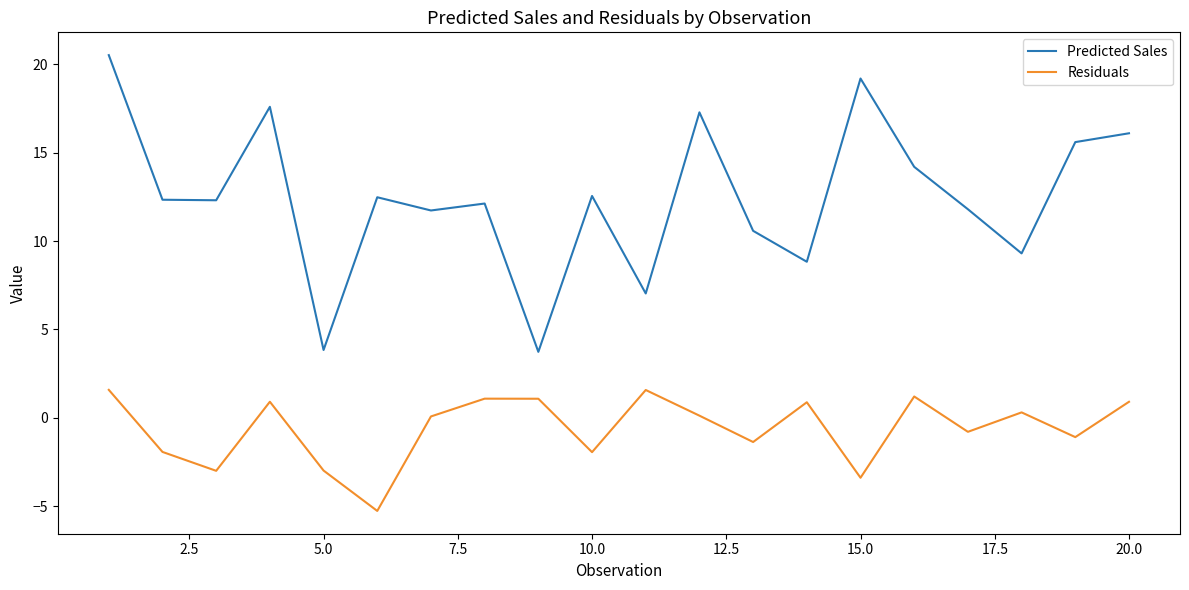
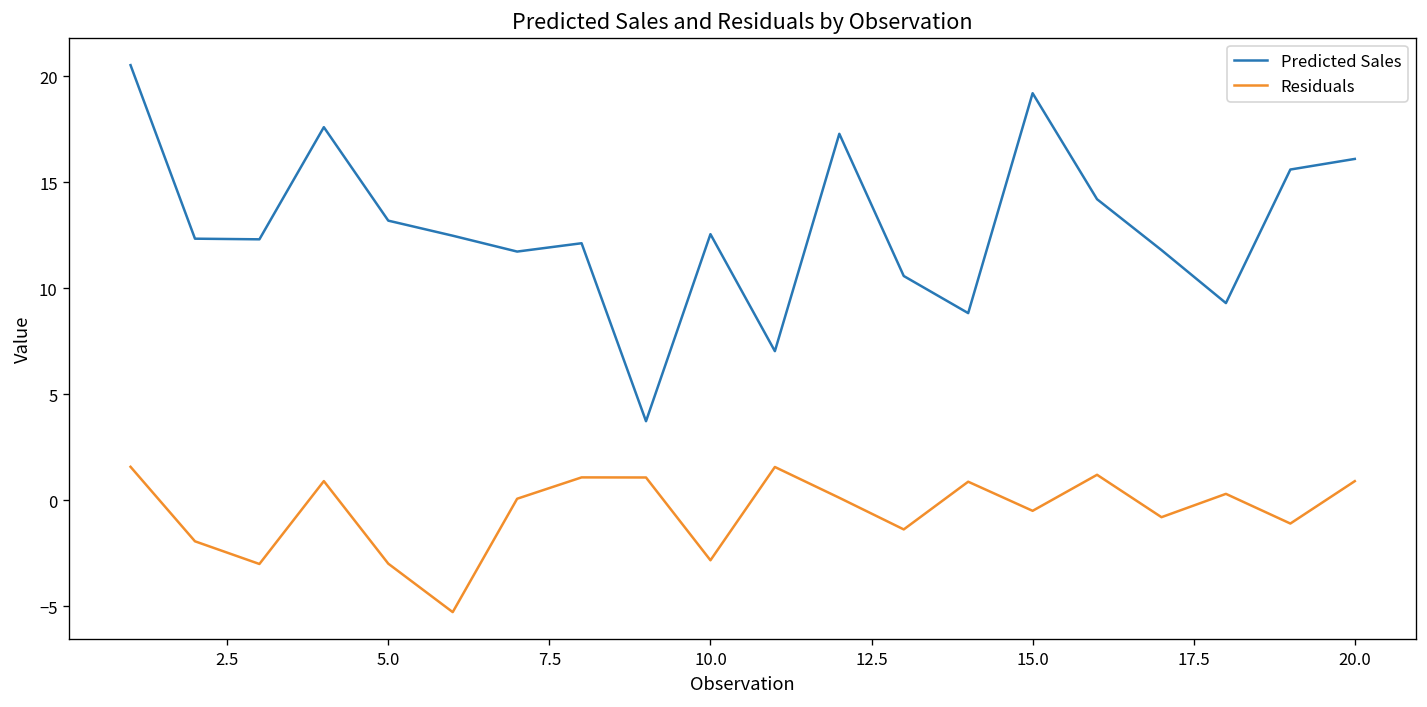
Predicted Sales, 5.0: 3.8 -> 13.2
Residuals, 10.0: -2.0 -> -2.8
Residuals, 15.0: -3.4 -> -0.5
